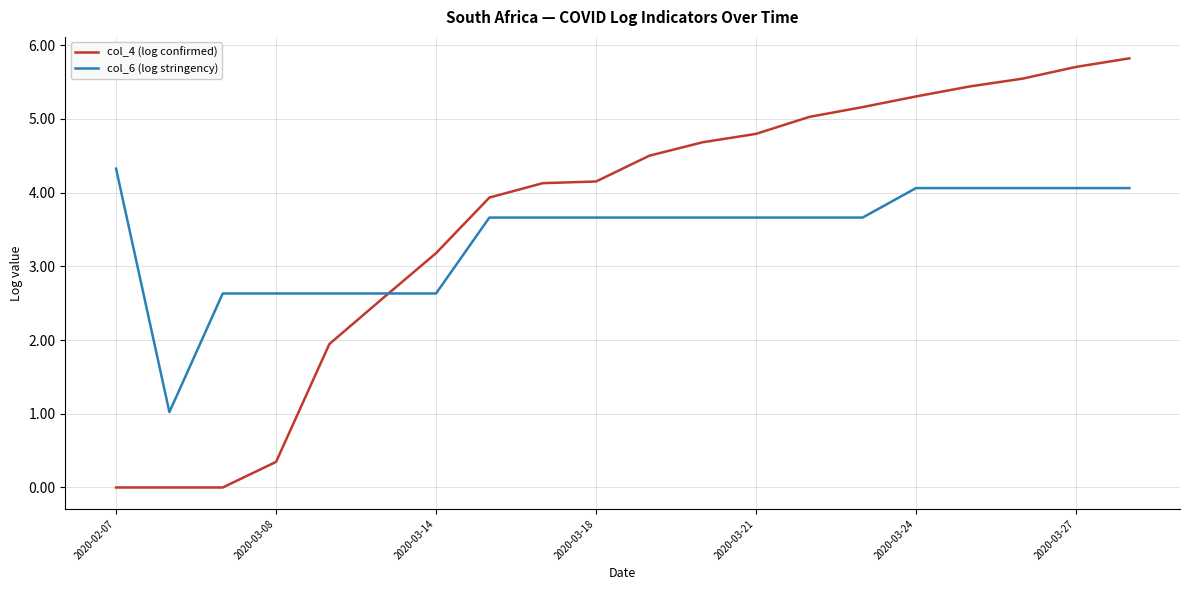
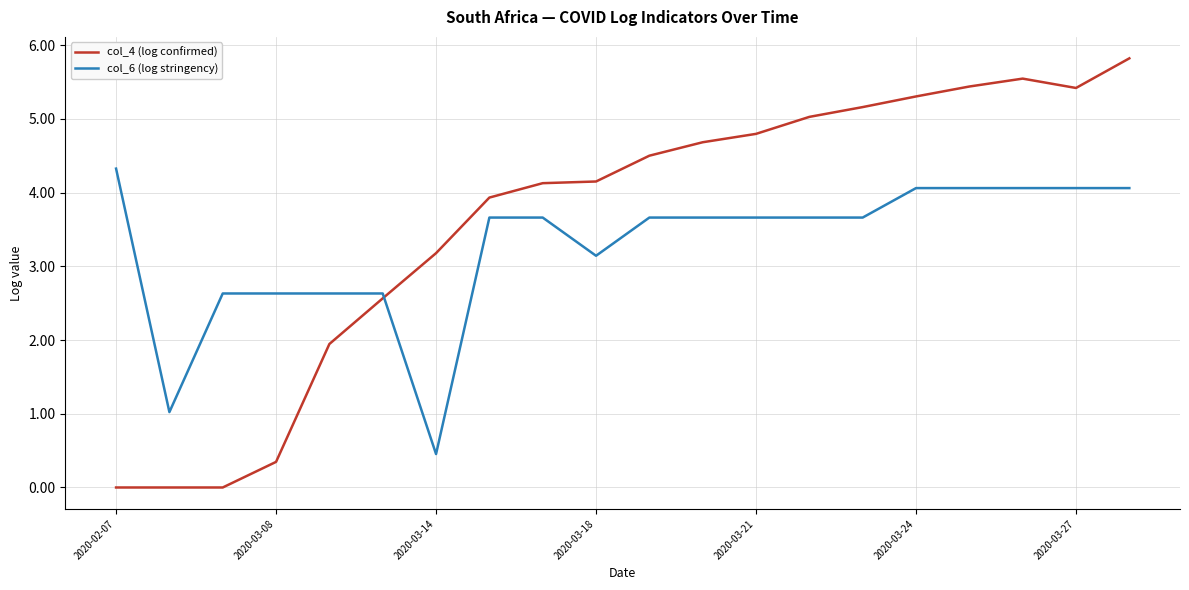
col_6 (log stringency), 2020-03-14: 2.6 -> 0.5
col_6 (log stringency), 2020-03-18: 3.7 -> 3.1
col_4 (log confirmed), 2020-03-27: 5.7 -> 5.4
